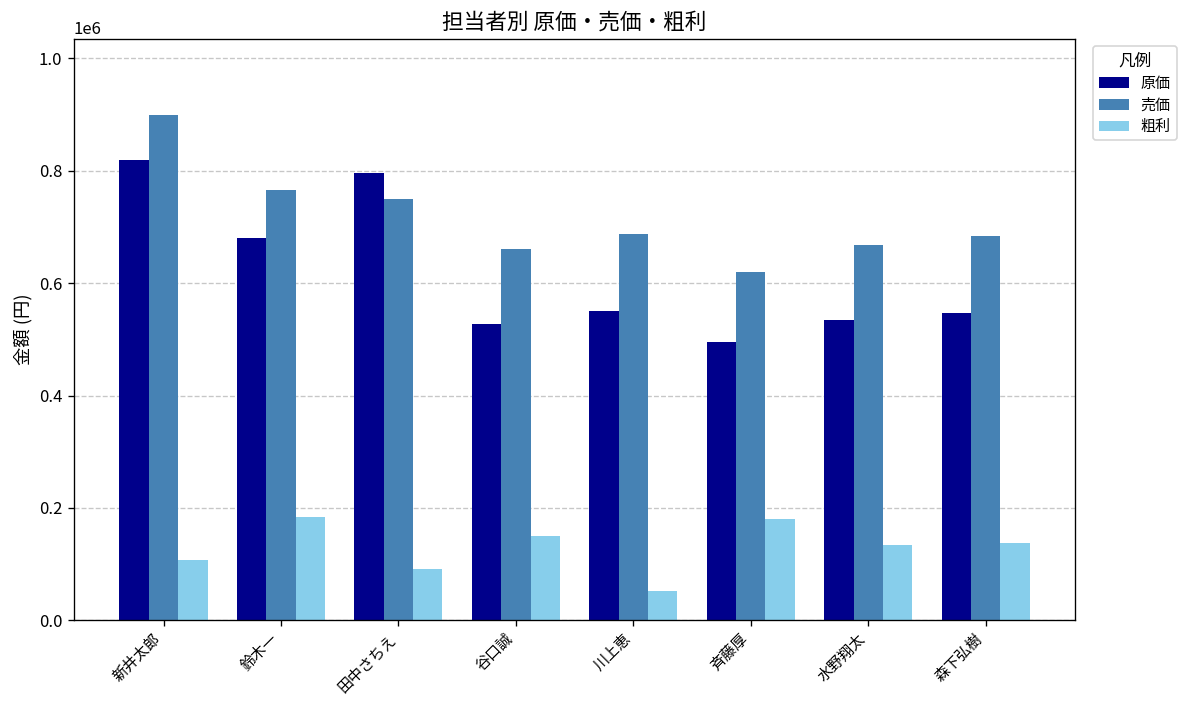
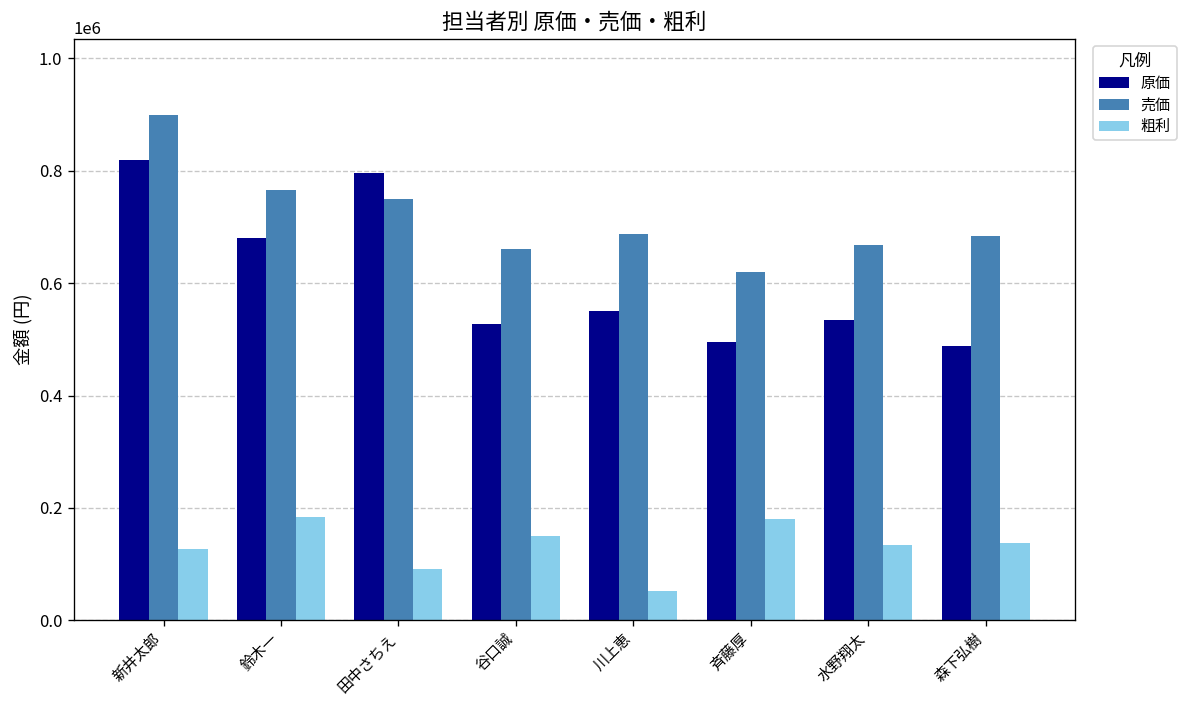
粗利, 新井太郎: 110000 -> 130000
原価, 森下弘樹: 550000 -> 490000
